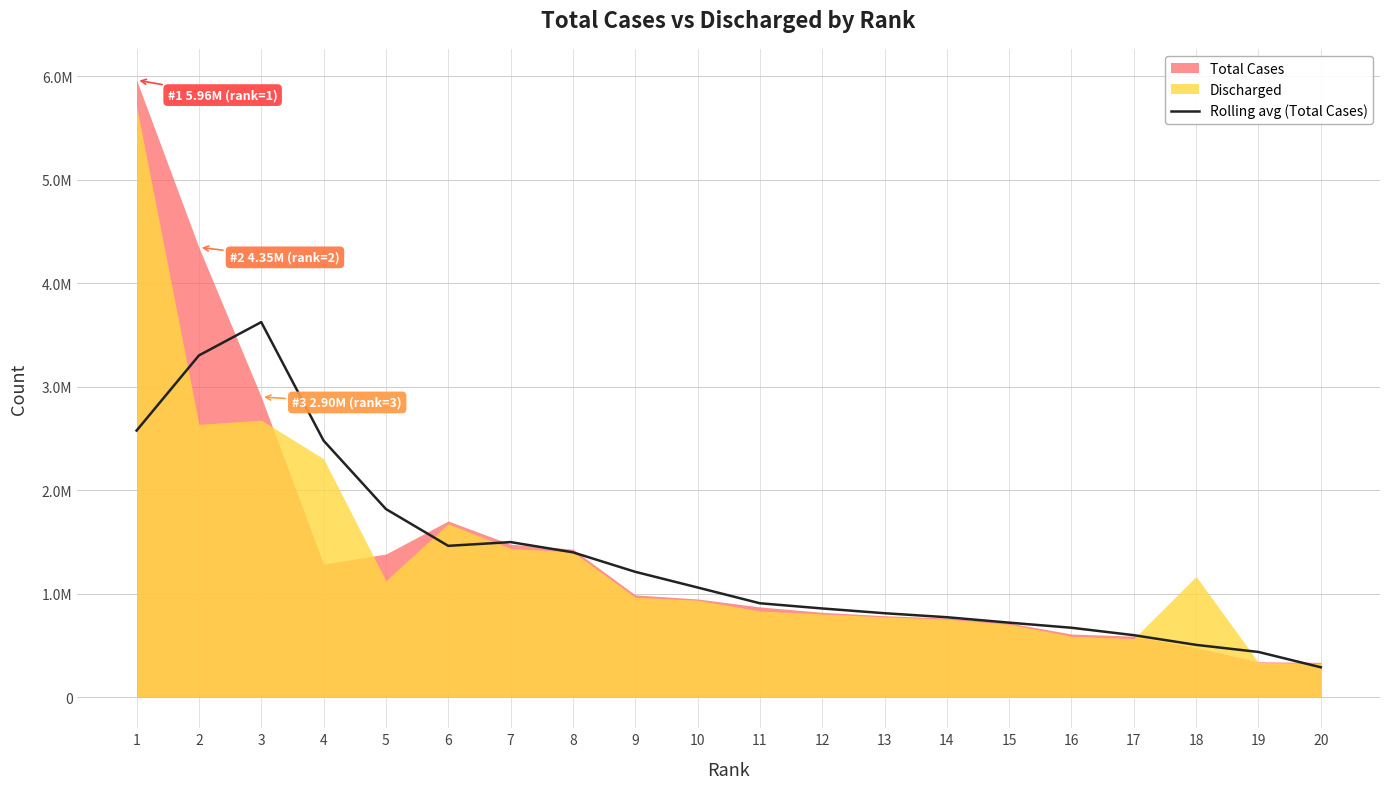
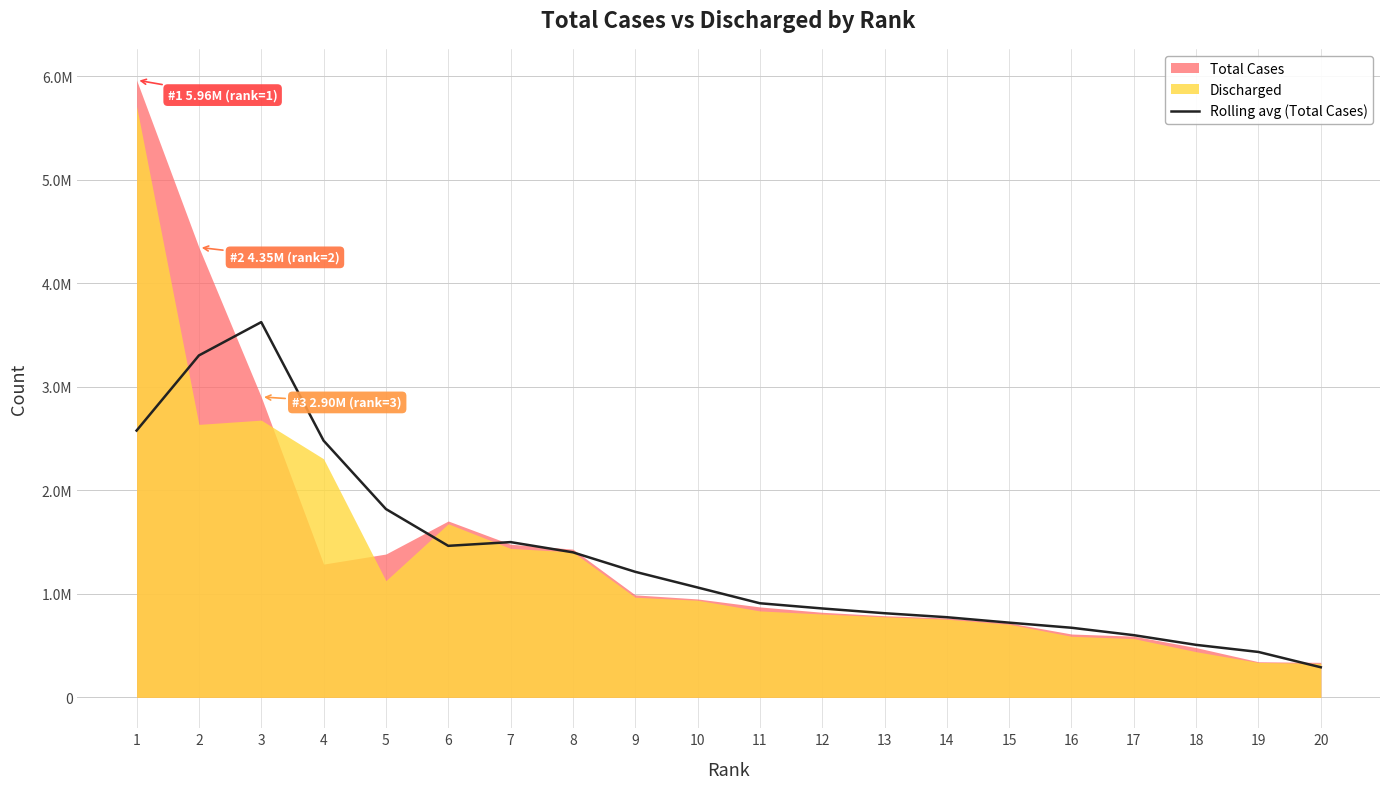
Discharged, 18: 1170000 -> 440000
